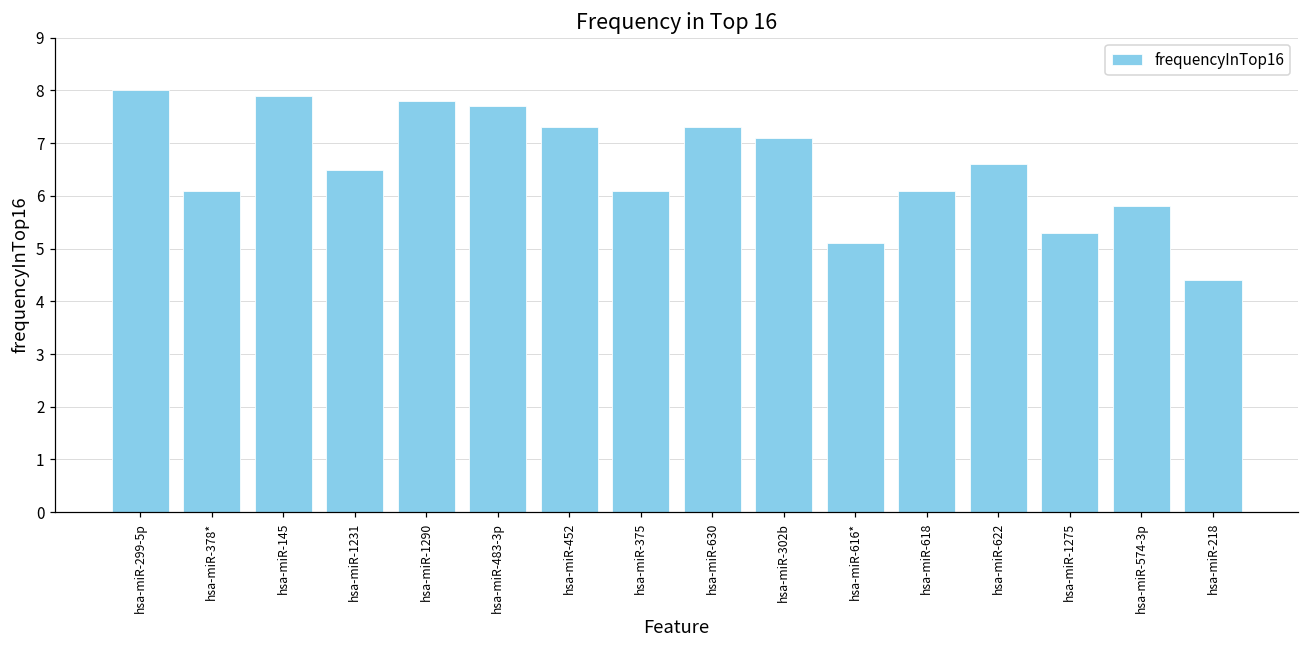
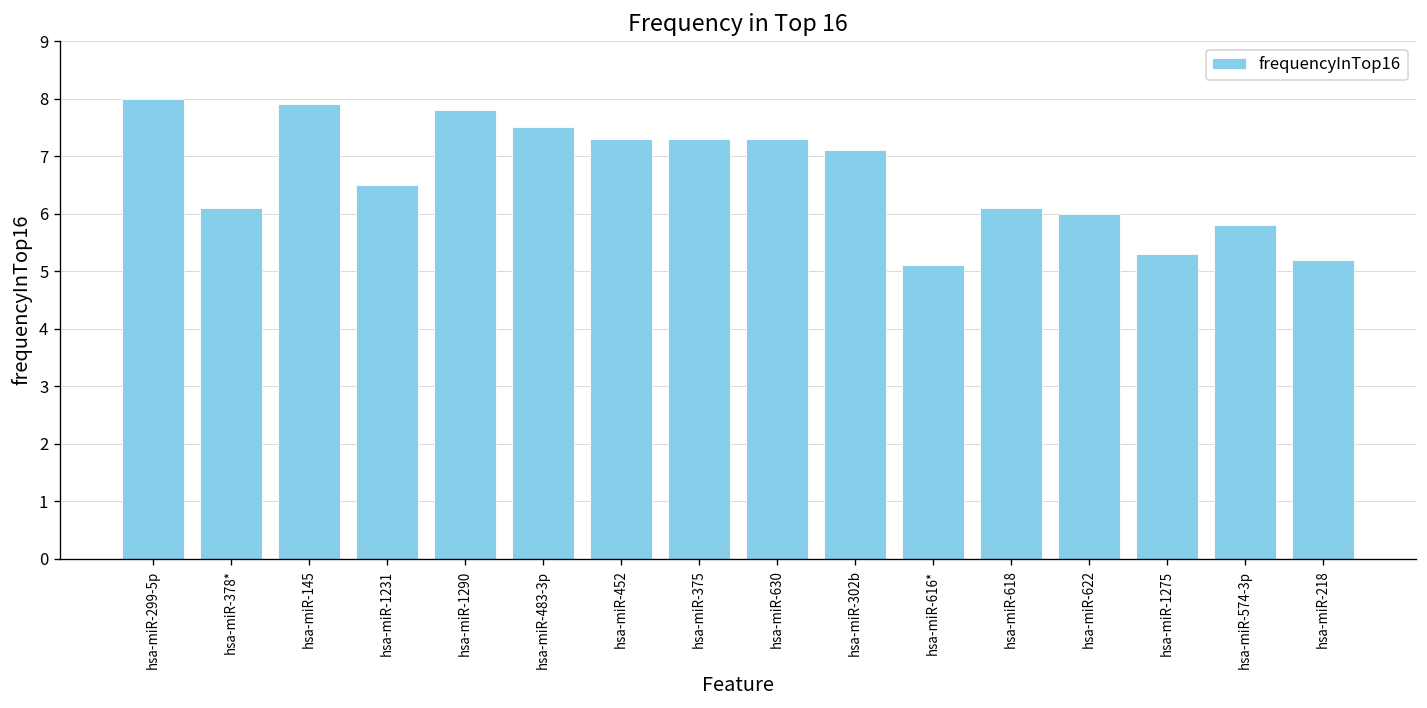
hsa-miR-483-3p: 7.7 -> 7.5
hsa-miR-375: 6.1 -> 7.3
hsa-miR-622: 6.6 -> 6.0
hsa-miR-218: 4.4 -> 5.2
